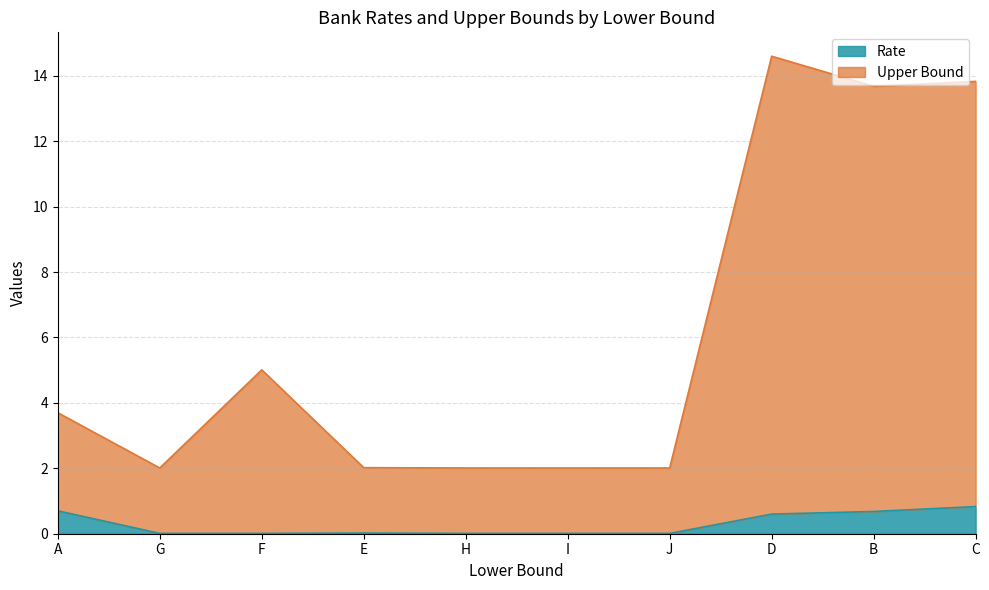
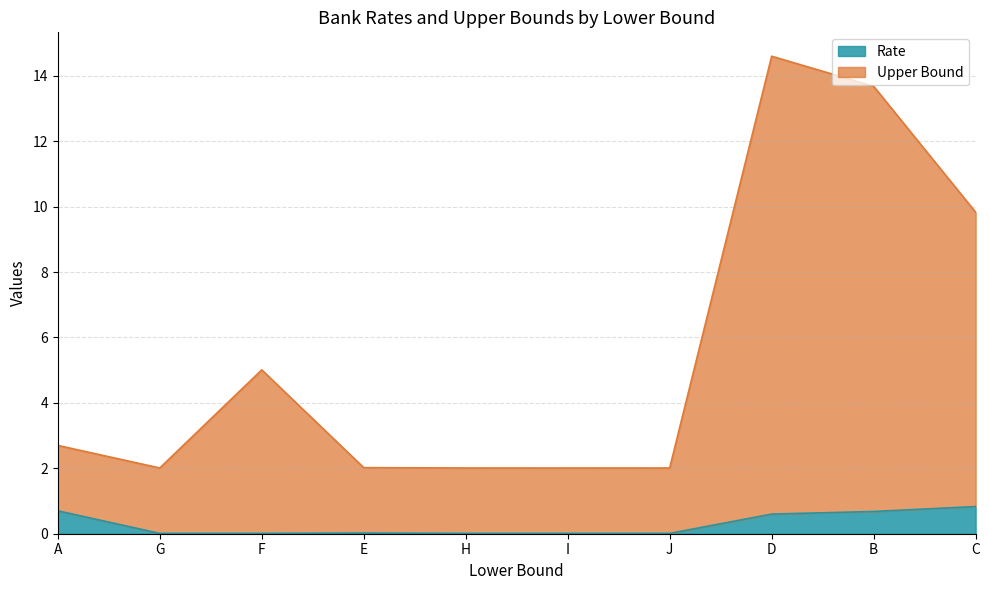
Upper Bound, A: 3 -> 2
Upper Bound, C: 13 -> 9
